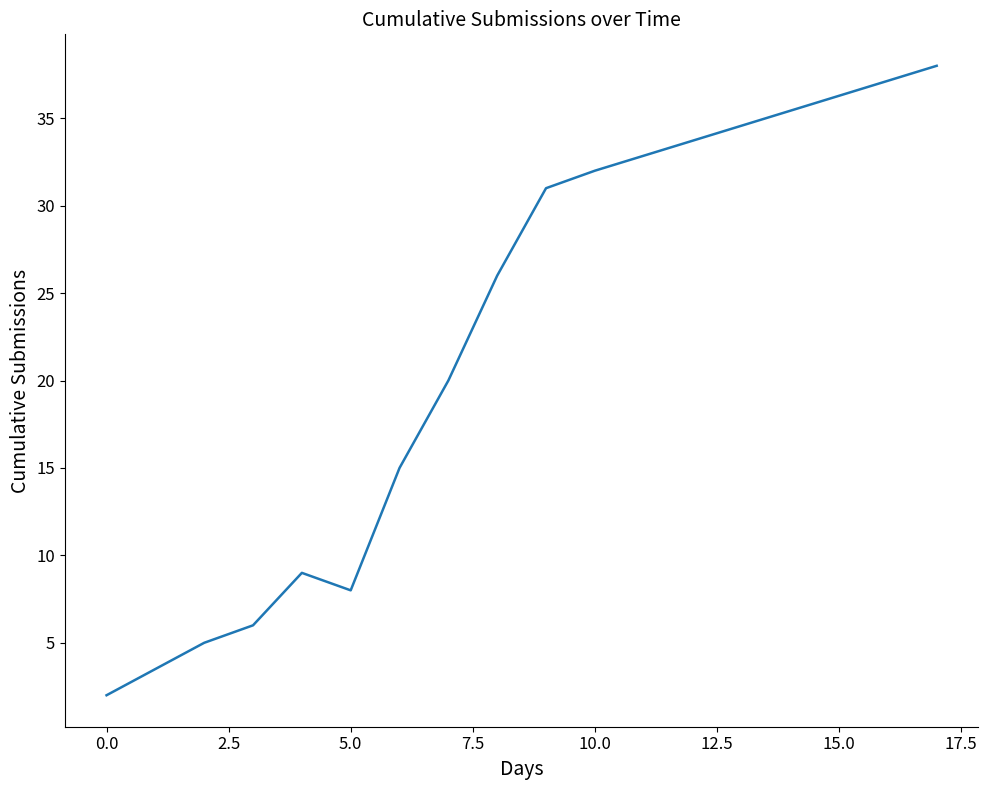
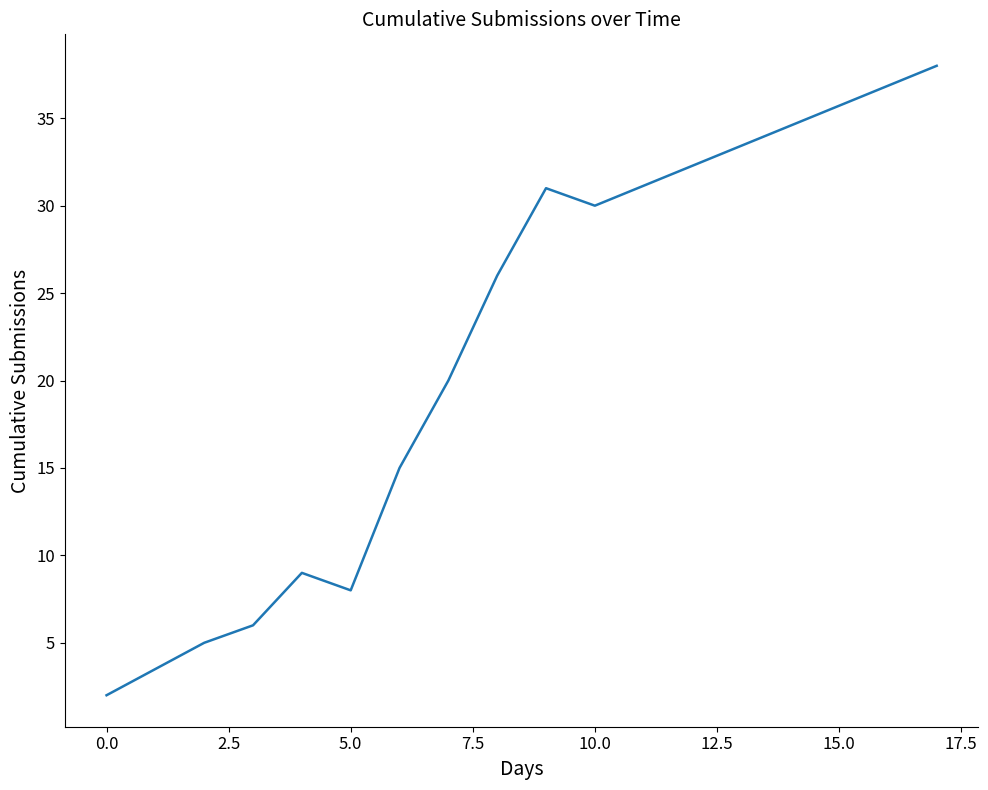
10.0: 32 -> 30
